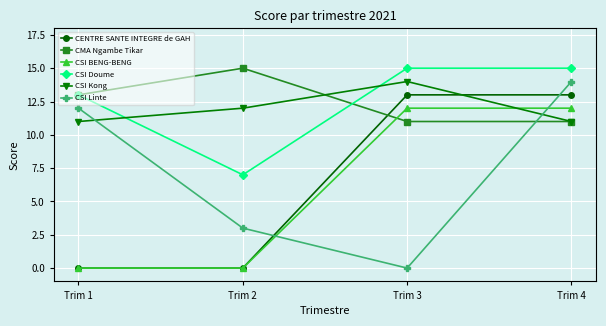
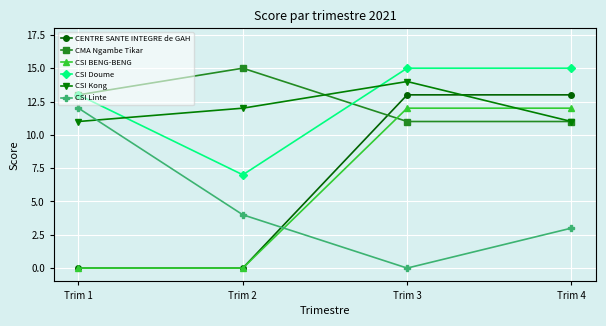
CSI Linte, Trim 2: 3 -> 4
CSI Linte, Trim 4: 14 -> 3
